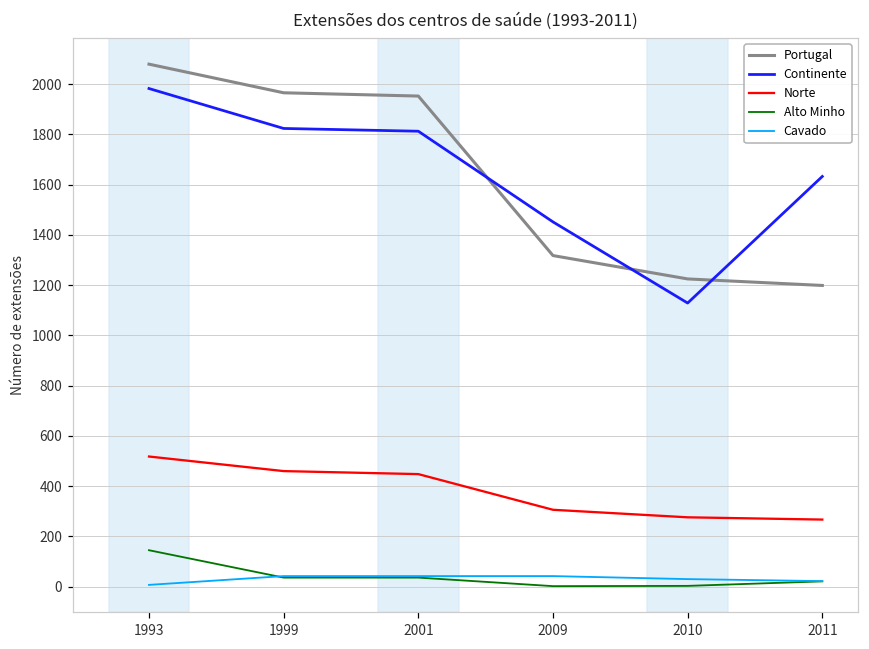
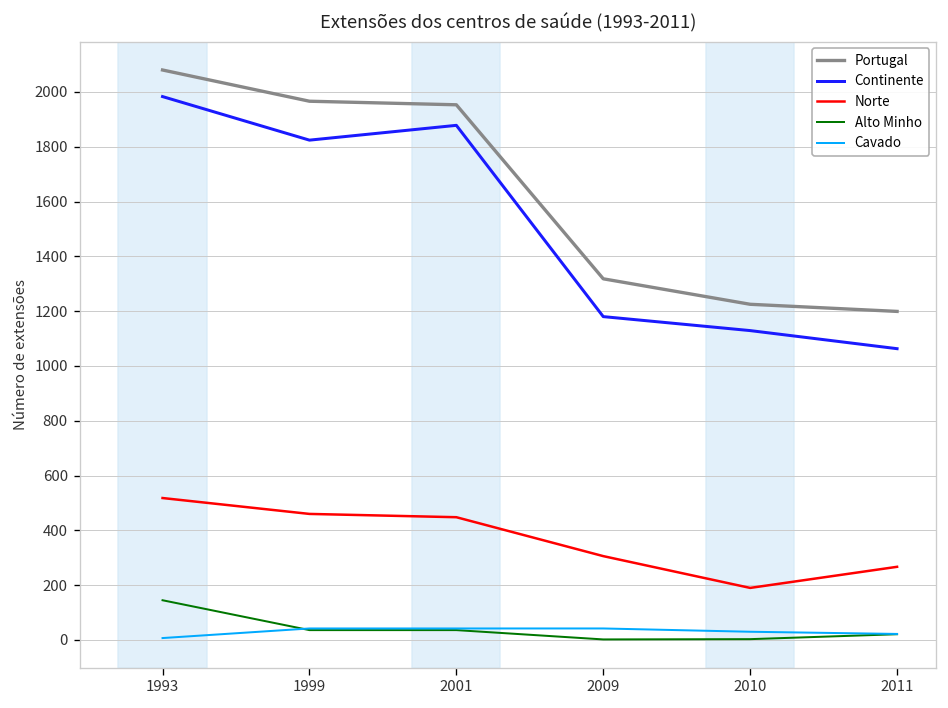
Continente, 2001: 1810 -> 1880
Continente, 2009: 1450 -> 1180
Norte, 2010: 280 -> 190
Continente, 2011: 1630 -> 1060
